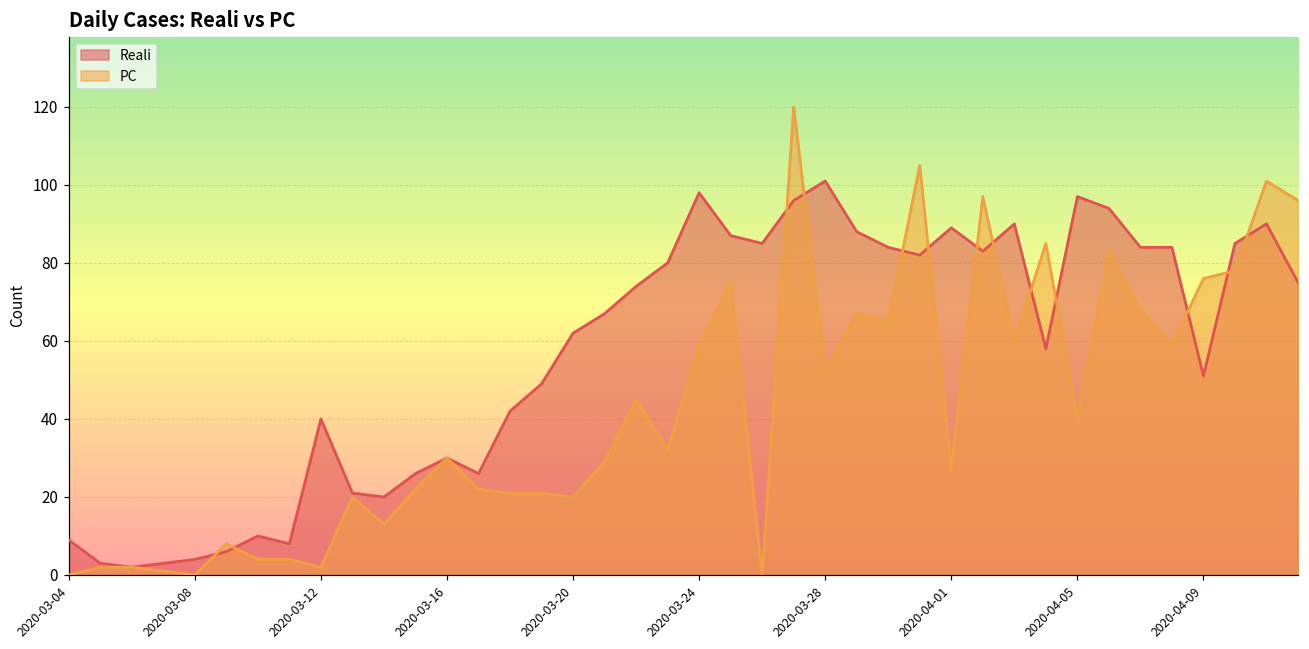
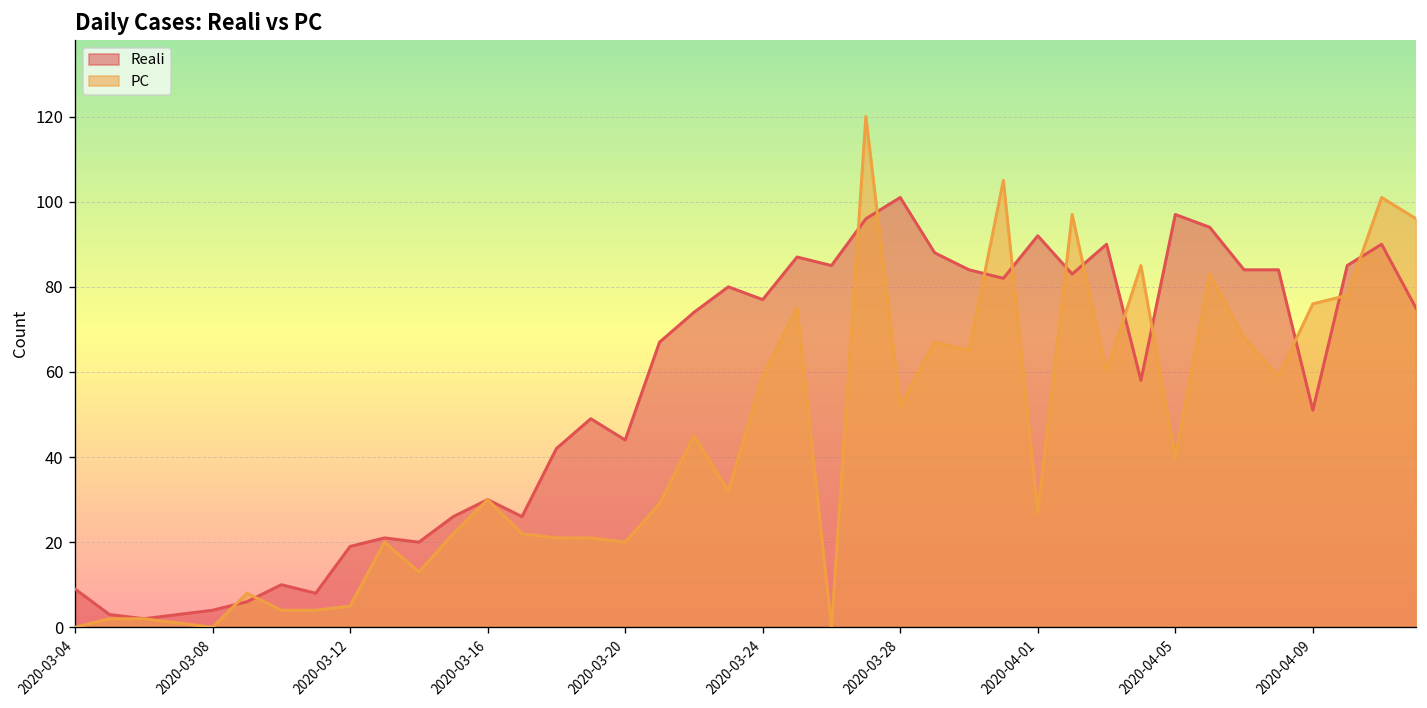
Reali, 2020-03-12: 40 -> 19
PC, 2020-03-12: 2 -> 5
Reali, 2020-03-20: 62 -> 44
Reali, 2020-03-24: 98 -> 77
Reali, 2020-04-01: 89 -> 92
